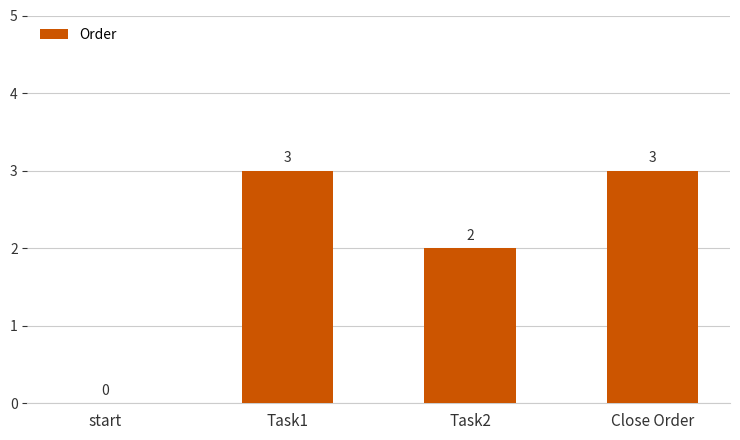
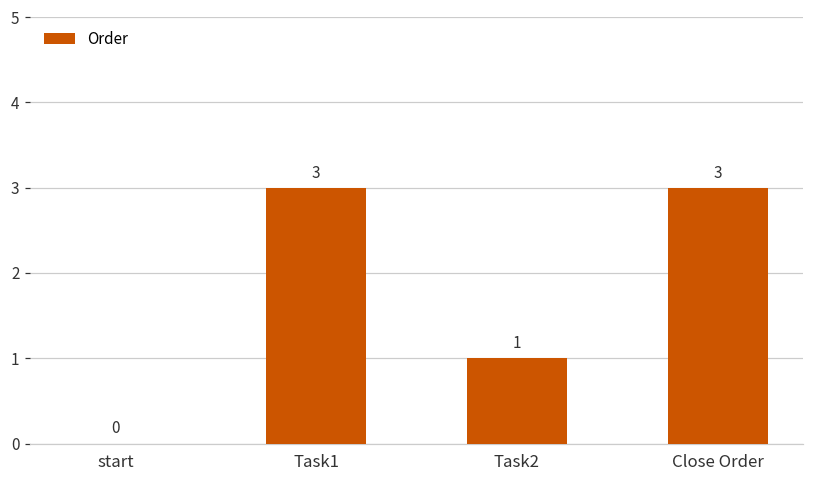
Task2: 2 -> 1
